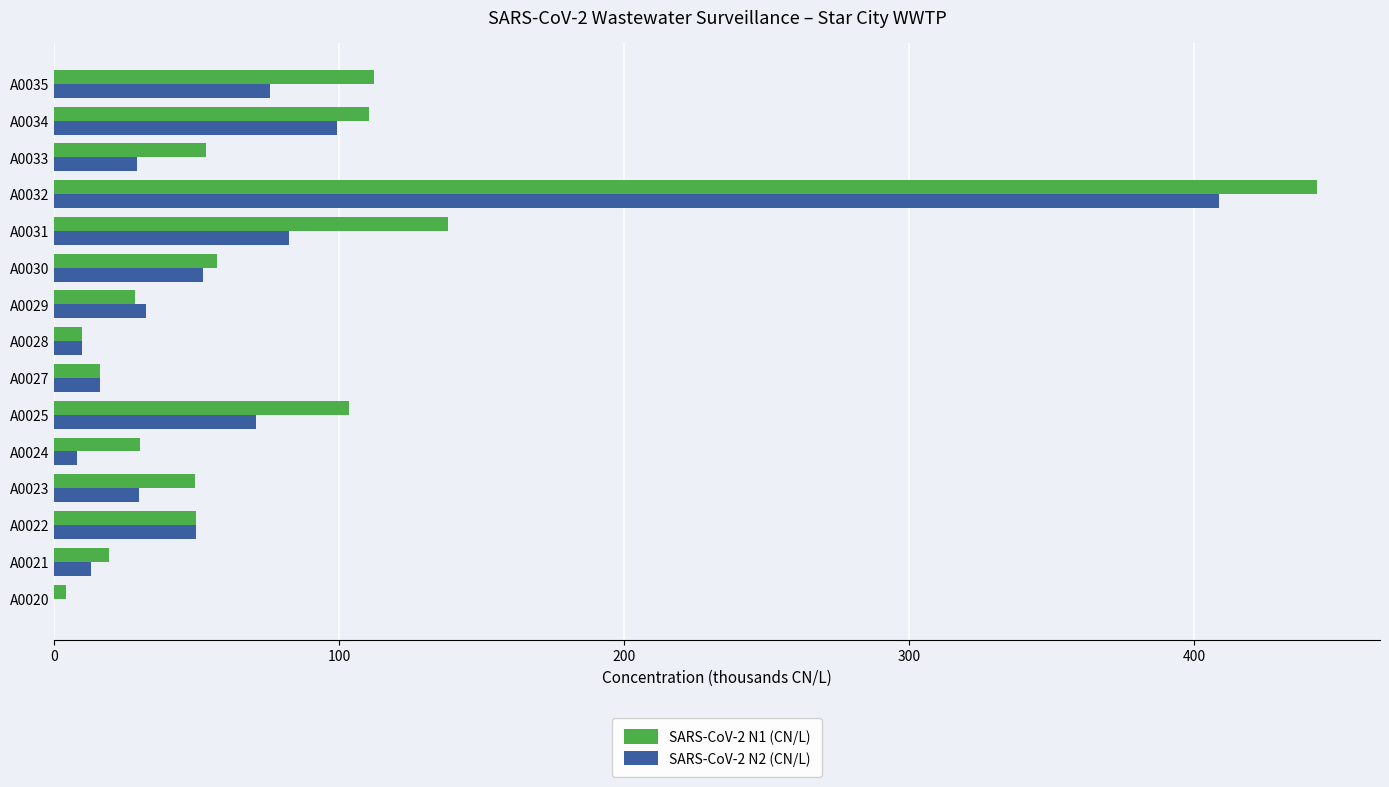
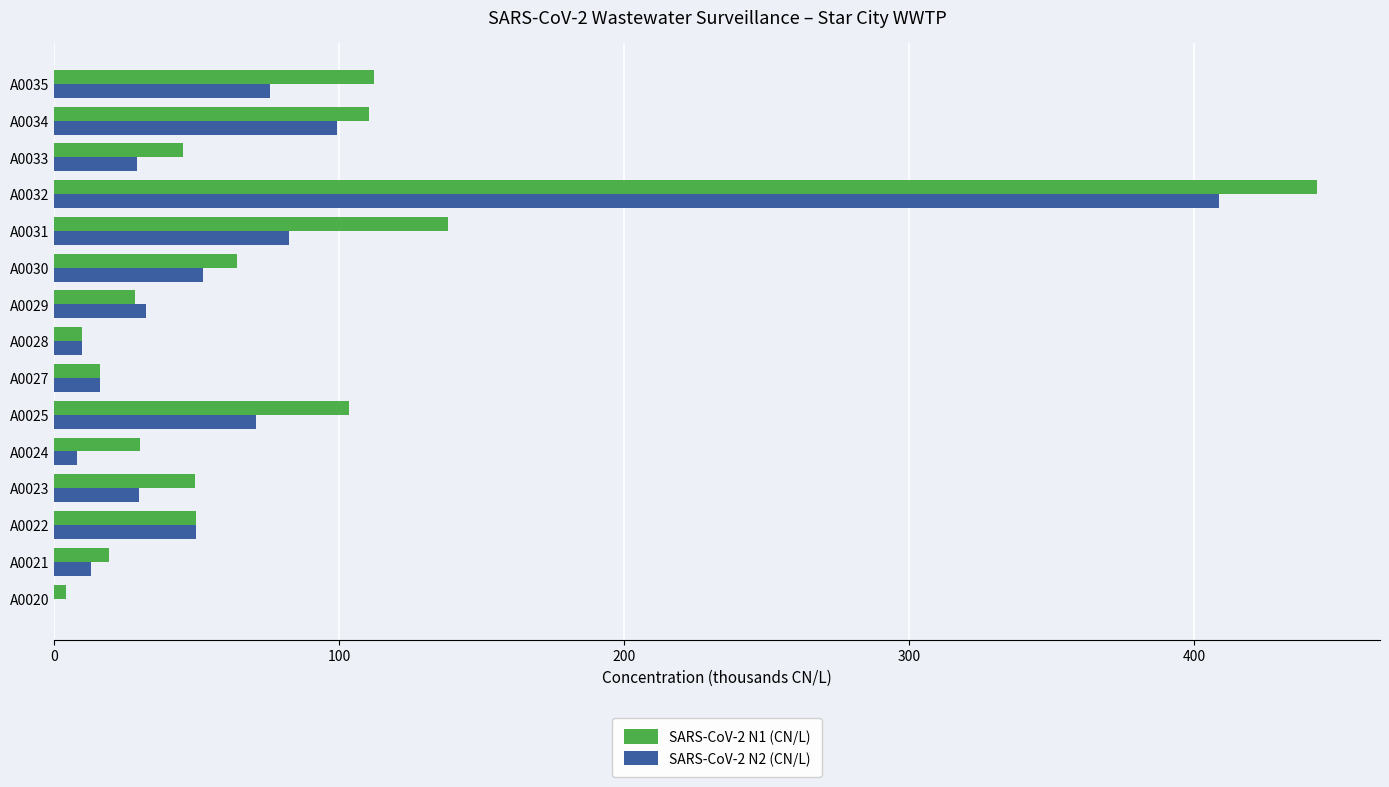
SARS-CoV-2 N1 (CN/L), A0033: 53 -> 45
SARS-CoV-2 N1 (CN/L), A0030: 57 -> 64
